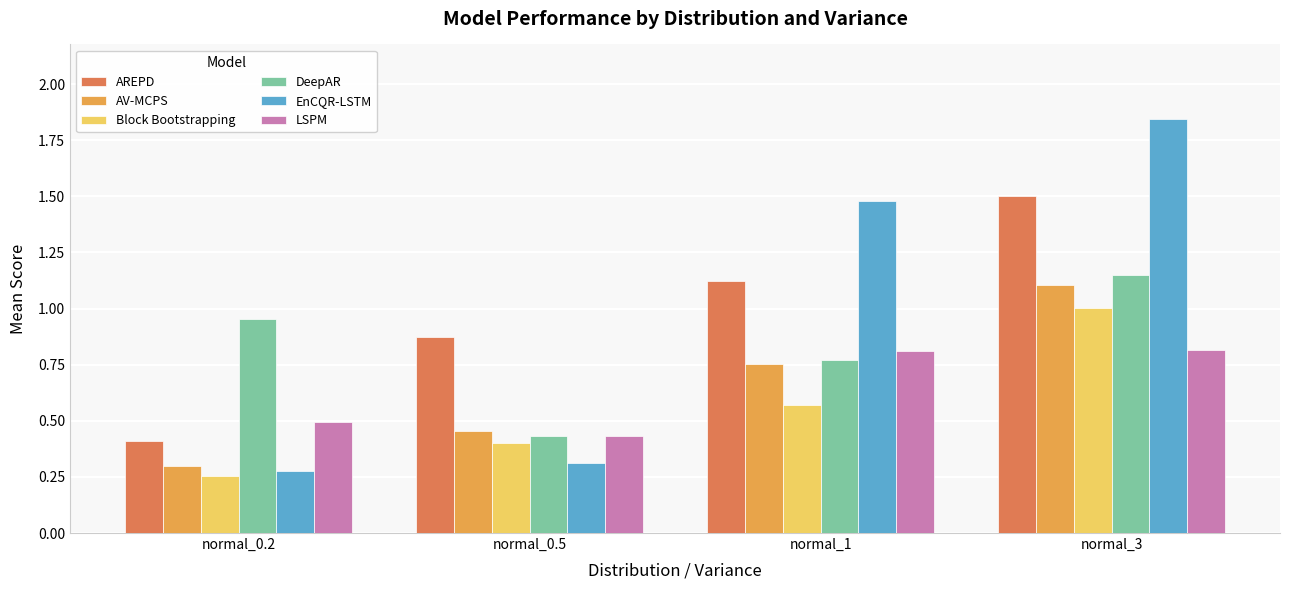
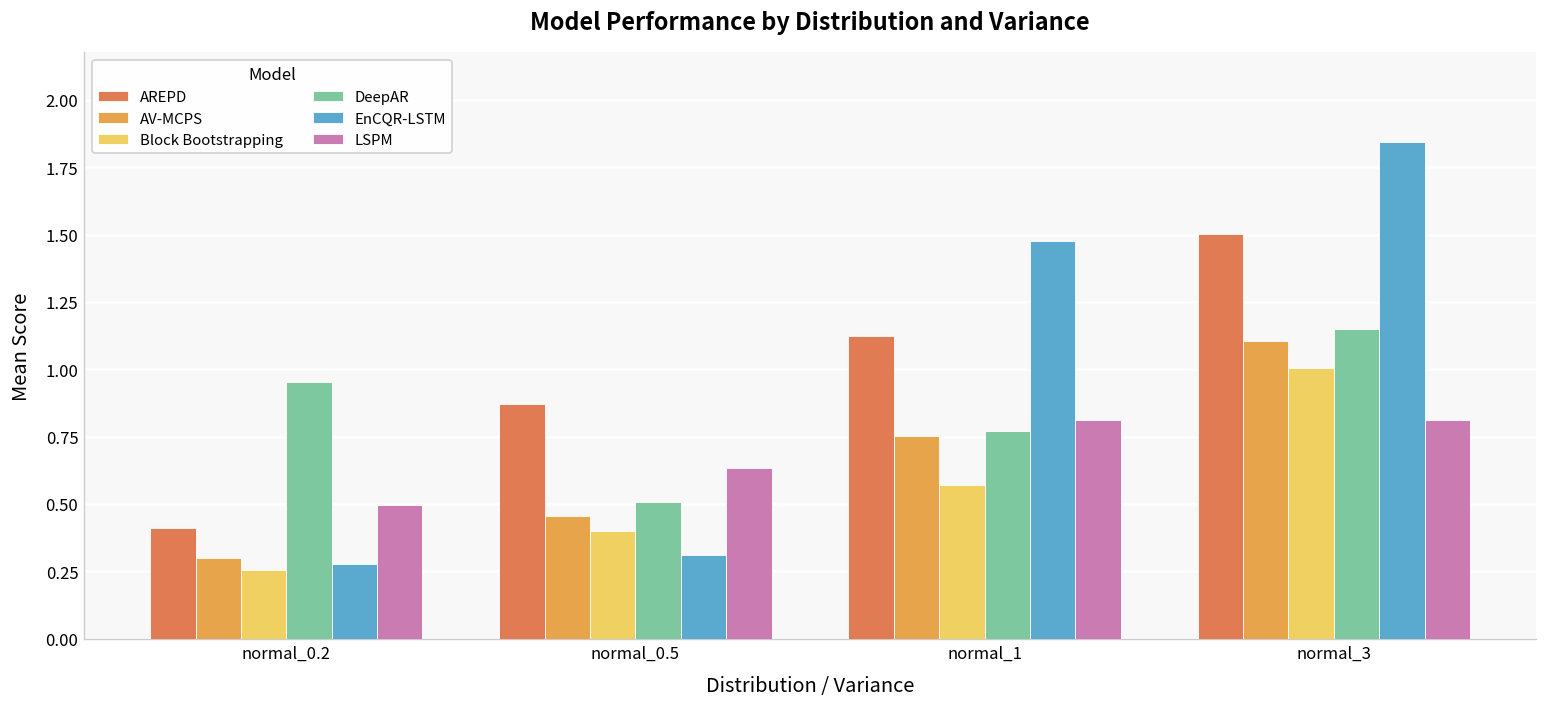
DeepAR, normal_0.5: 0.43 -> 0.51
LSPM, normal_0.5: 0.43 -> 0.63
